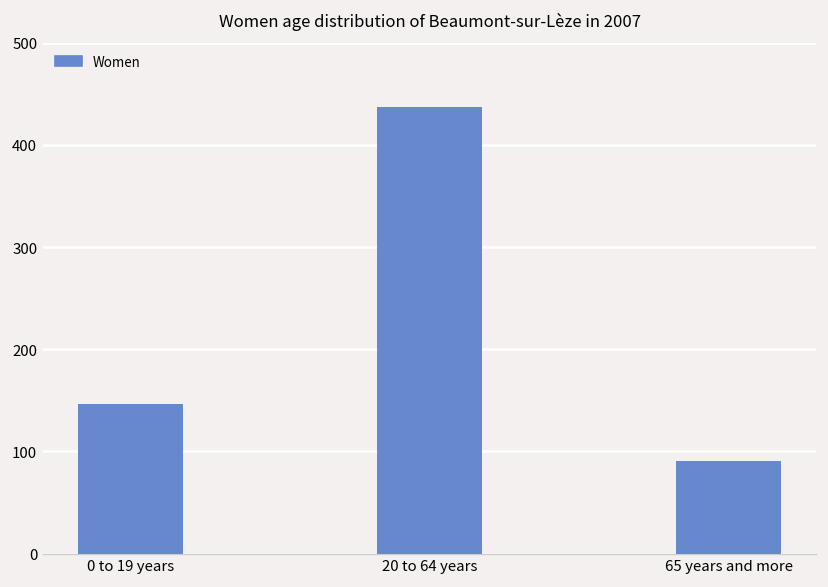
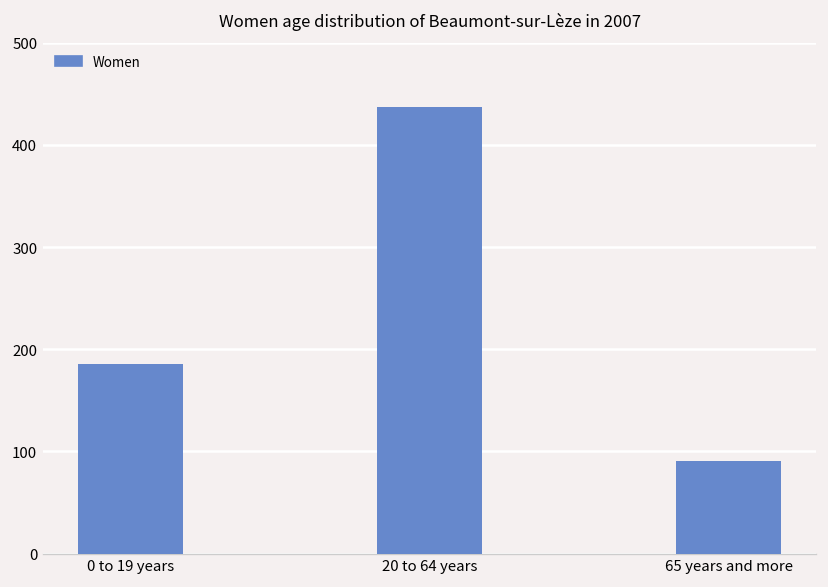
0 to 19 years: 150 -> 190
